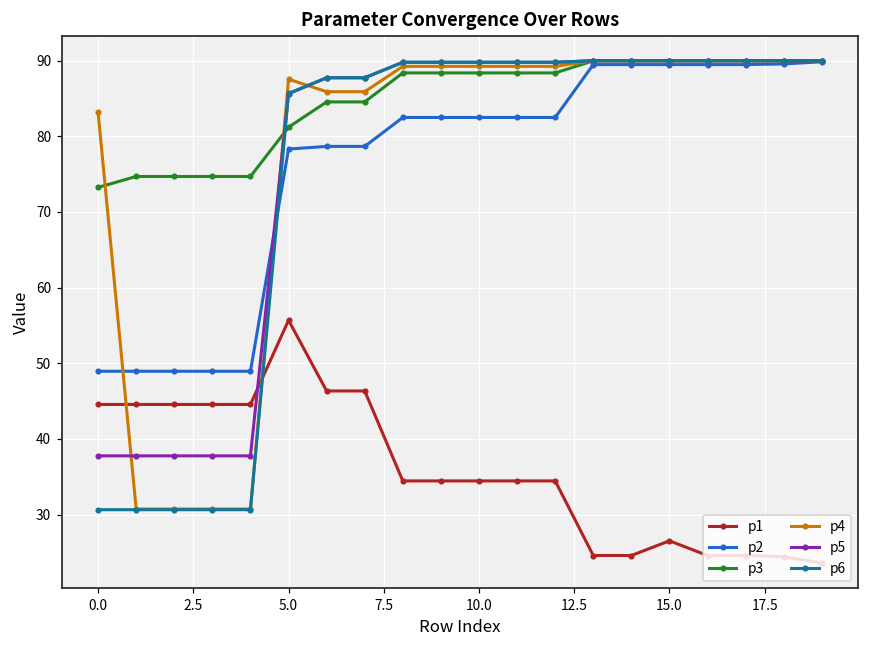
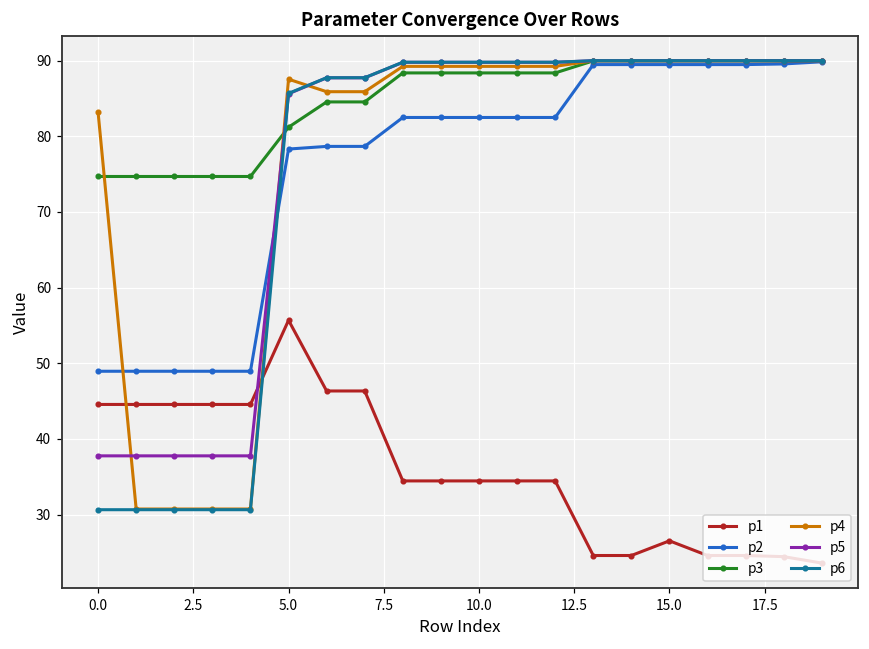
p3, 0.0: 73 -> 75
